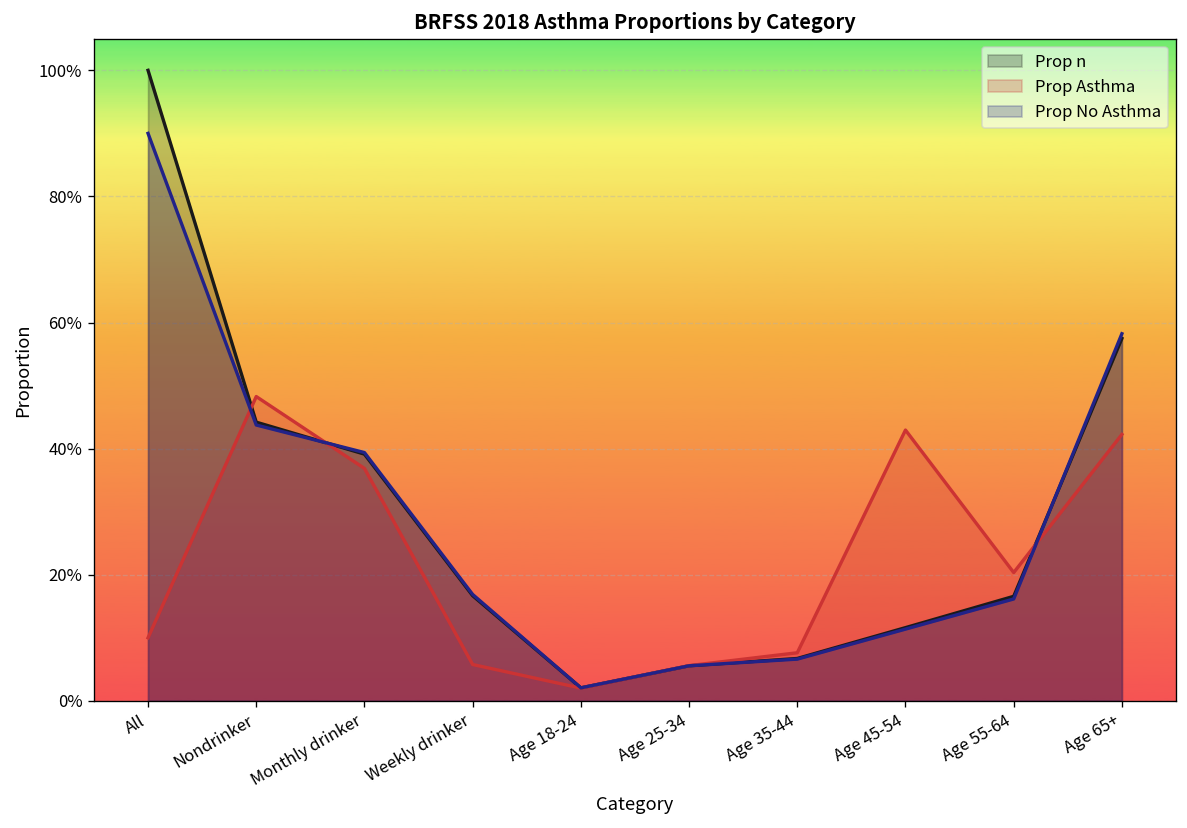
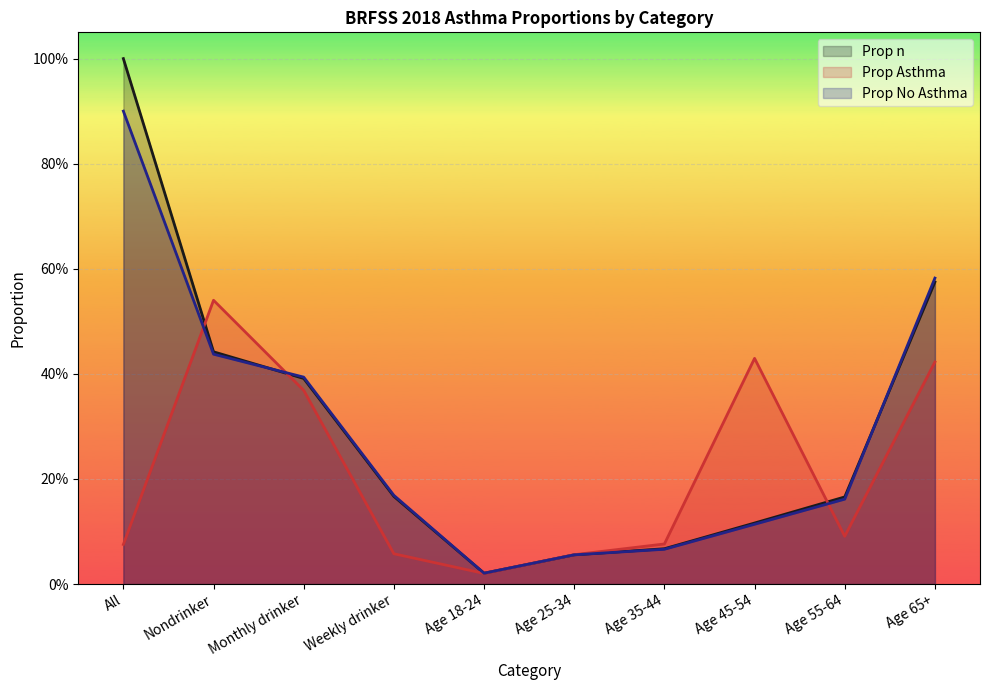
Prop Asthma, All: 10% -> 8%
Prop Asthma, Nondrinker: 48% -> 54%
Prop Asthma, Age 55-64: 20% -> 9%
